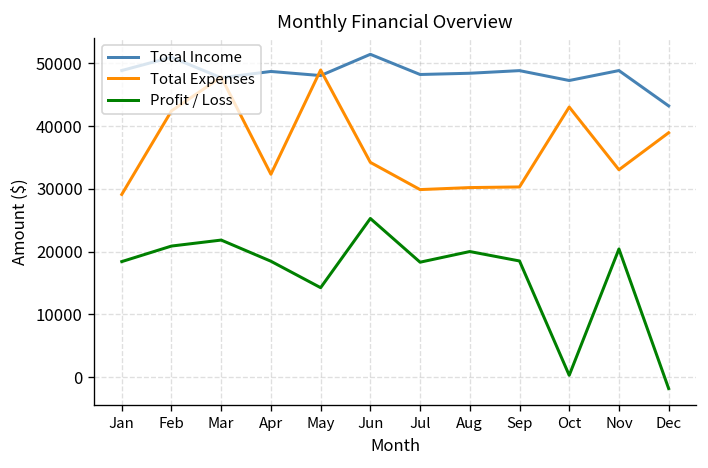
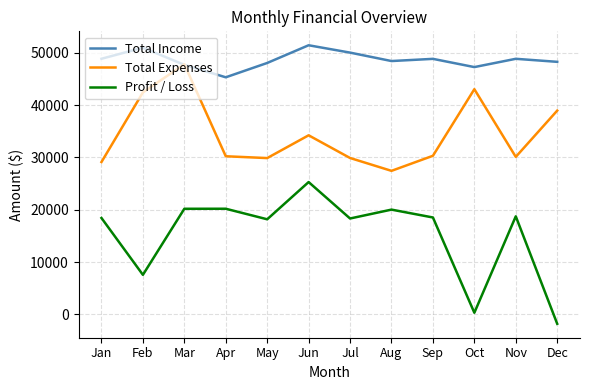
Profit / Loss, Feb: 21000 -> 8000
Profit / Loss, Mar: 22000 -> 20000
Total Income, Apr: 49000 -> 45000
Total Expenses, Apr: 32000 -> 30000
Profit / Loss, Apr: 18000 -> 20000
Total Expenses, May: 49000 -> 30000
Profit / Loss, May: 14000 -> 18000
Total Income, Jul: 48000 -> 50000
Total Expenses, Aug: 30000 -> 27000
Total Expenses, Nov: 33000 -> 30000
Profit / Loss, Nov: 20000 -> 19000
Total Income, Dec: 43000 -> 48000
